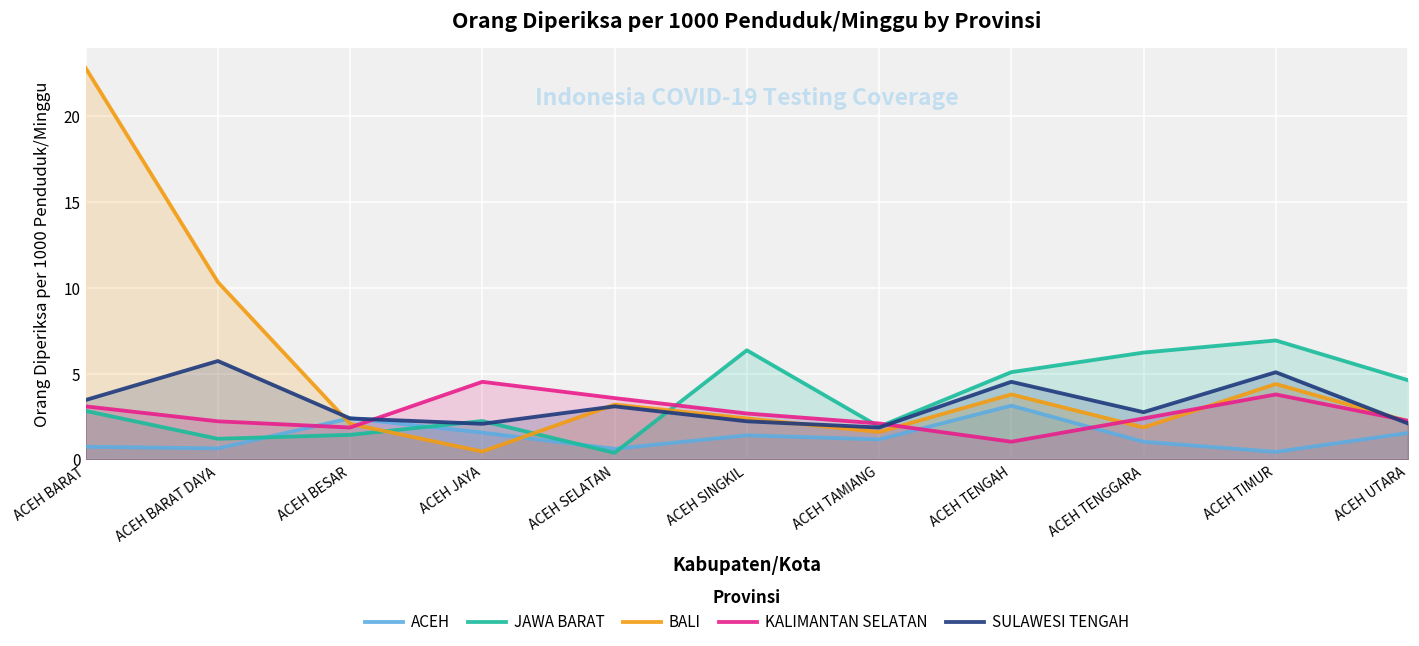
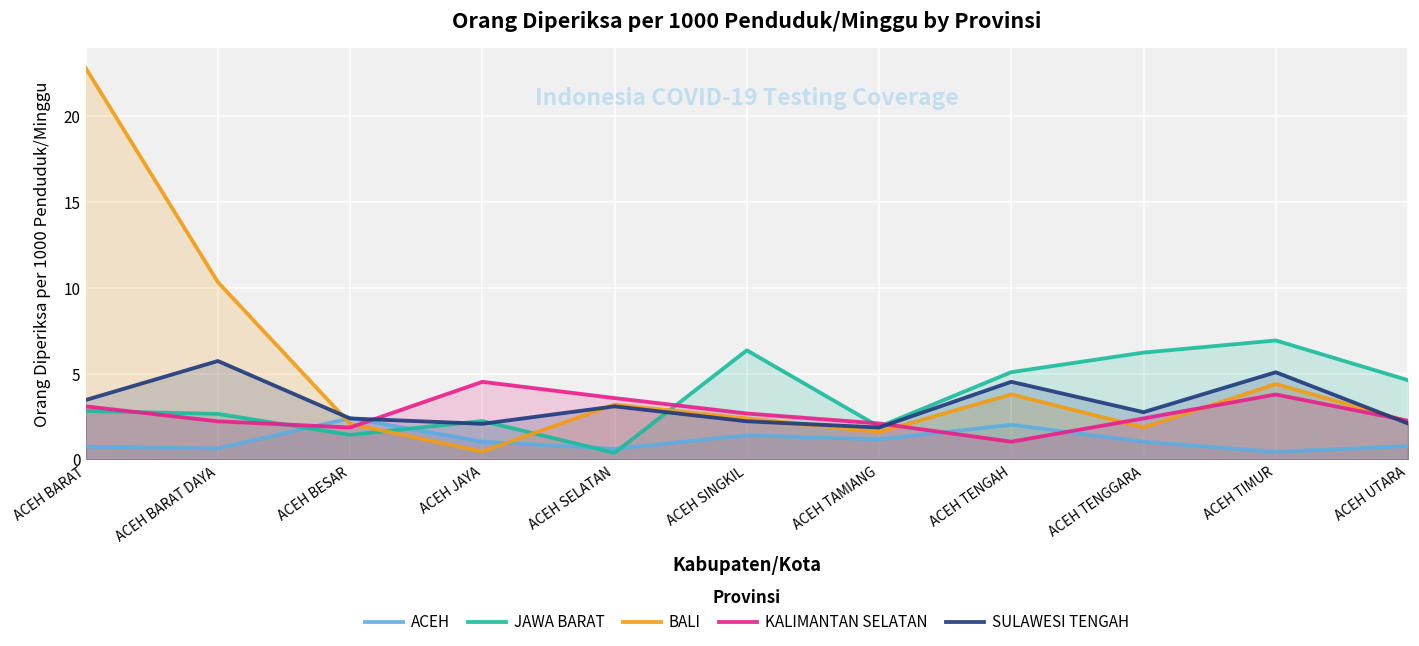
JAWA BARAT, ACEH BARAT DAYA: 1.2 -> 2.7
ACEH, ACEH JAYA: 1.6 -> 1.0
ACEH, ACEH TENGAH: 3.1 -> 2.0
ACEH, ACEH UTARA: 1.5 -> 0.8
